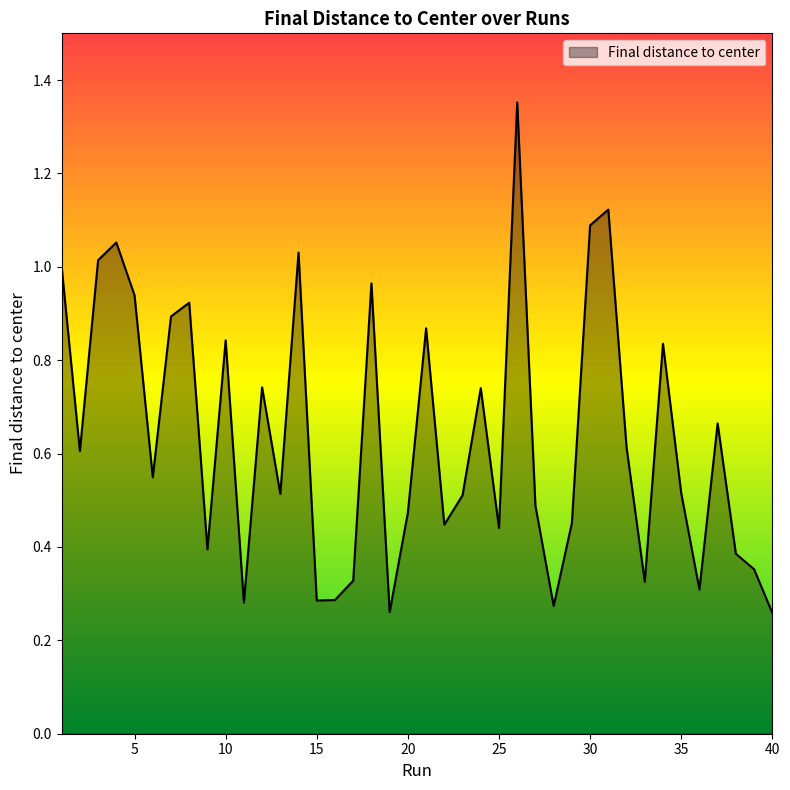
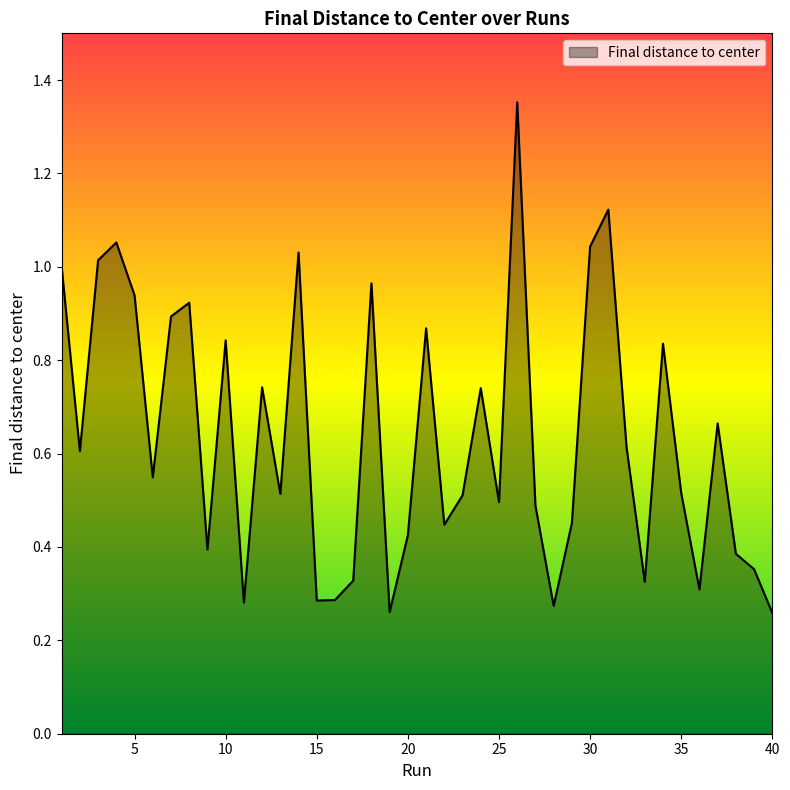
20: 0.47 -> 0.43
25: 0.44 -> 0.50
30: 1.09 -> 1.04
